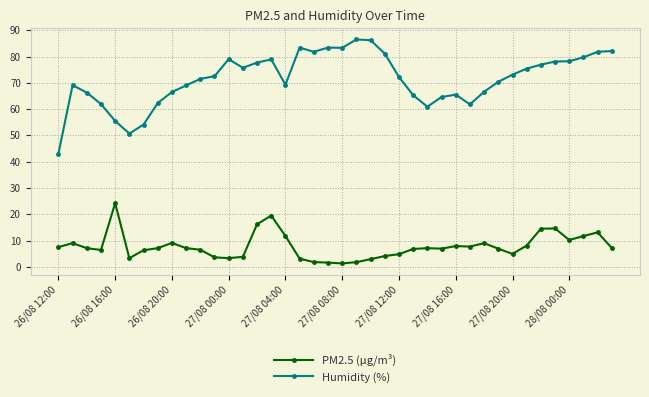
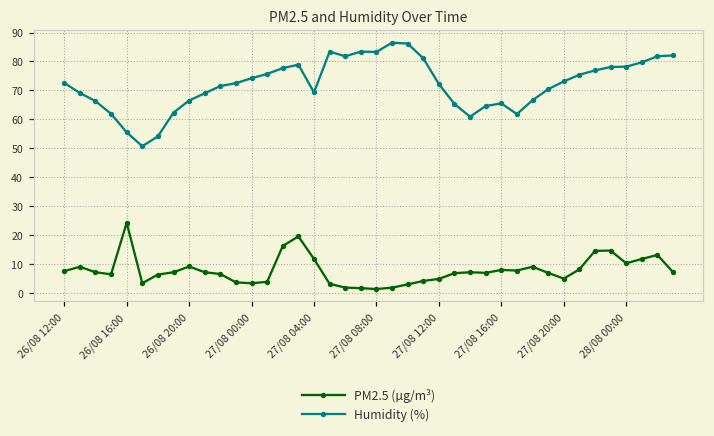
Humidity (%), 26/08 12:00: 43 -> 73
Humidity (%), 27/08 00:00: 79 -> 74
